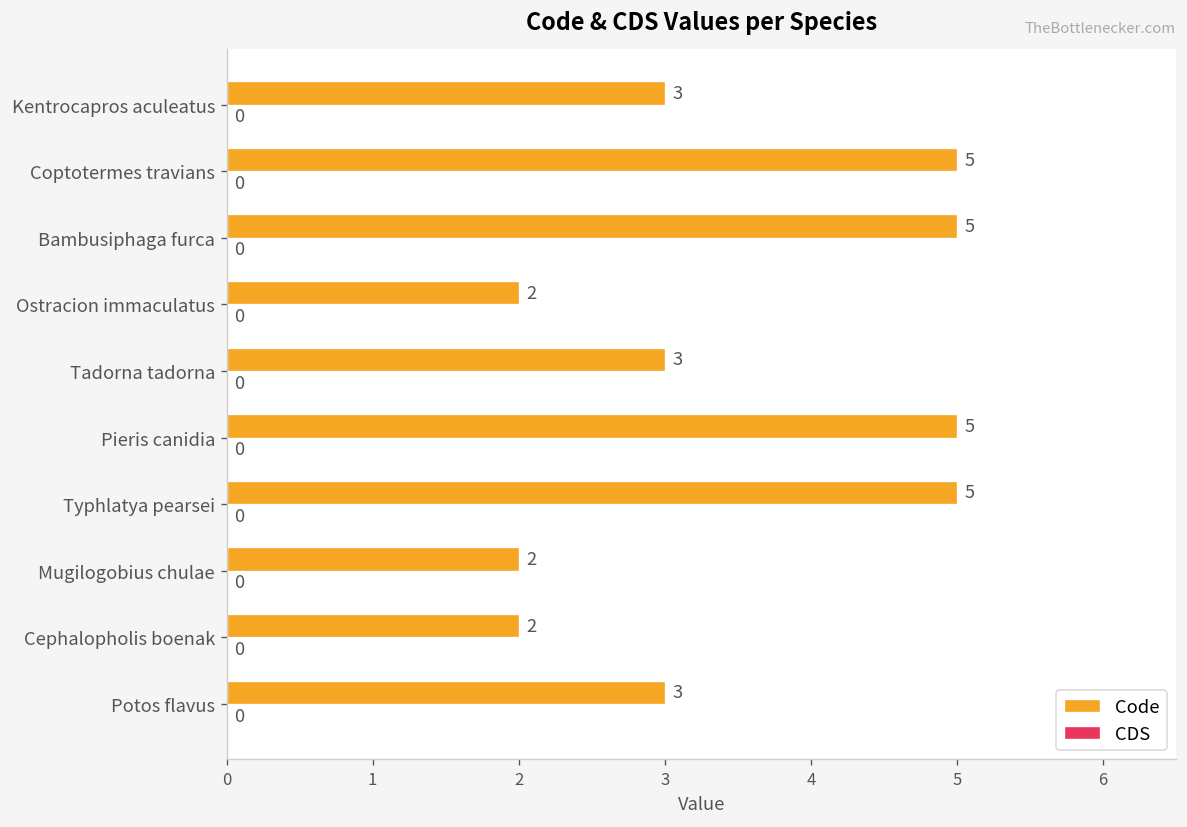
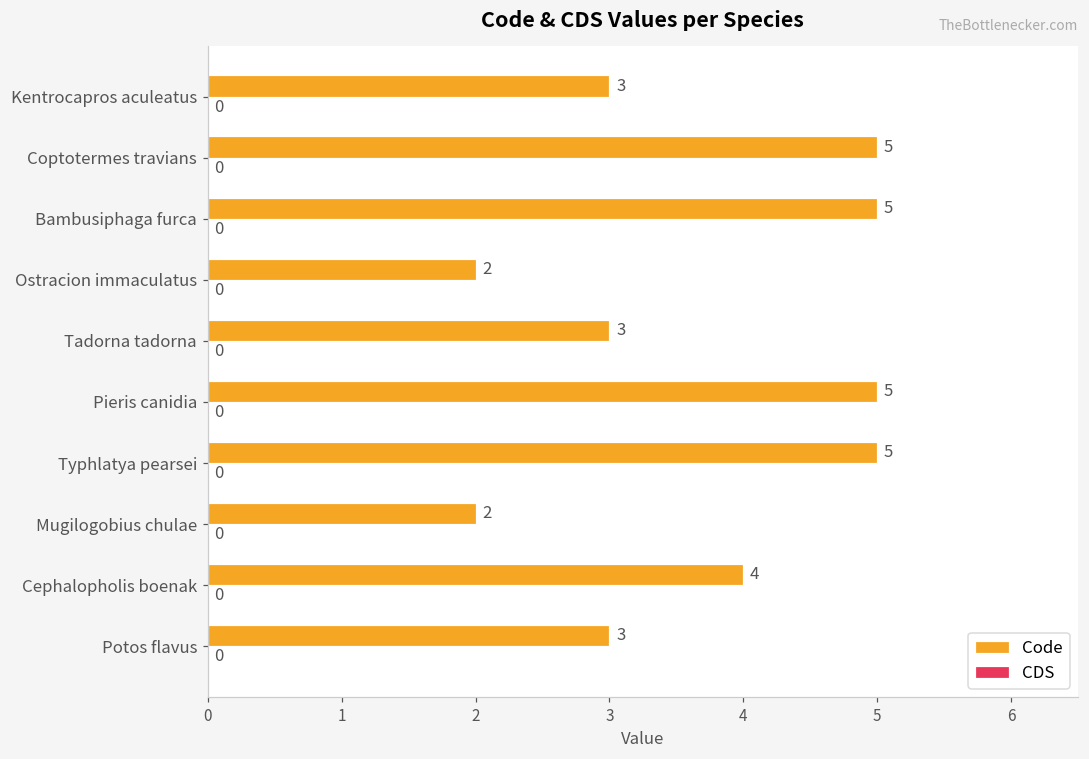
Code, Cephalopholis boenak: 2 -> 4
